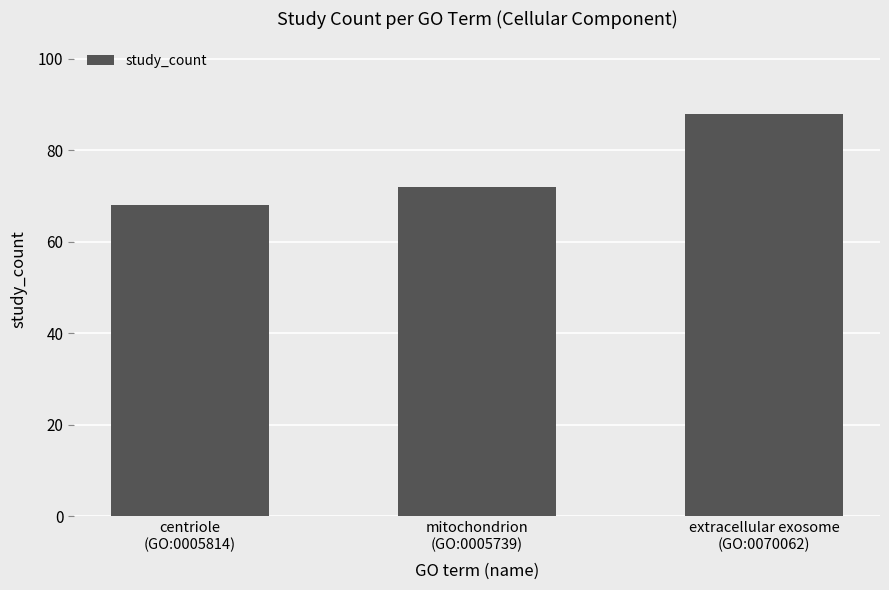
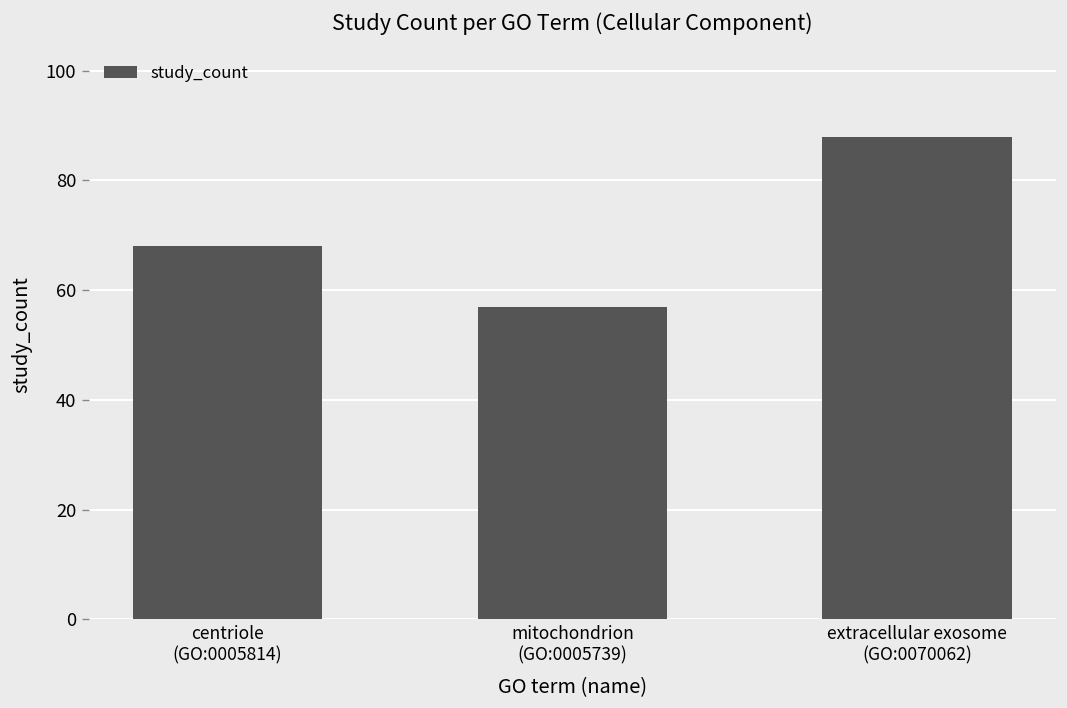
mitochondrion (GO:0005739): 72 -> 57
